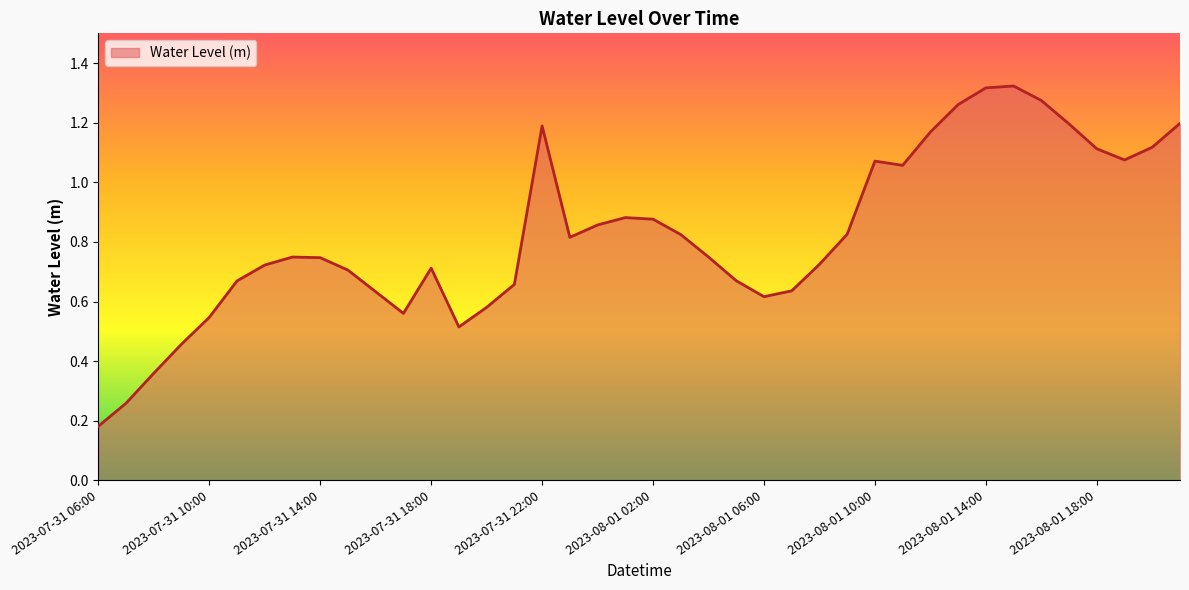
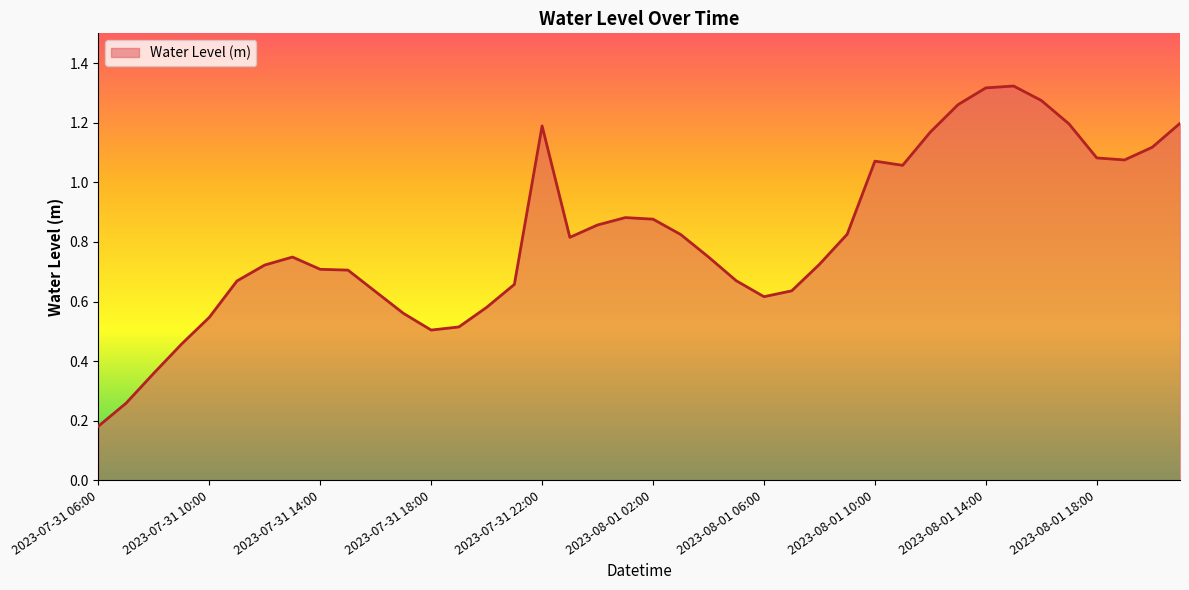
2023-07-31 14:00: 0.75 -> 0.71
2023-07-31 18:00: 0.71 -> 0.50
2023-08-01 18:00: 1.11 -> 1.08
